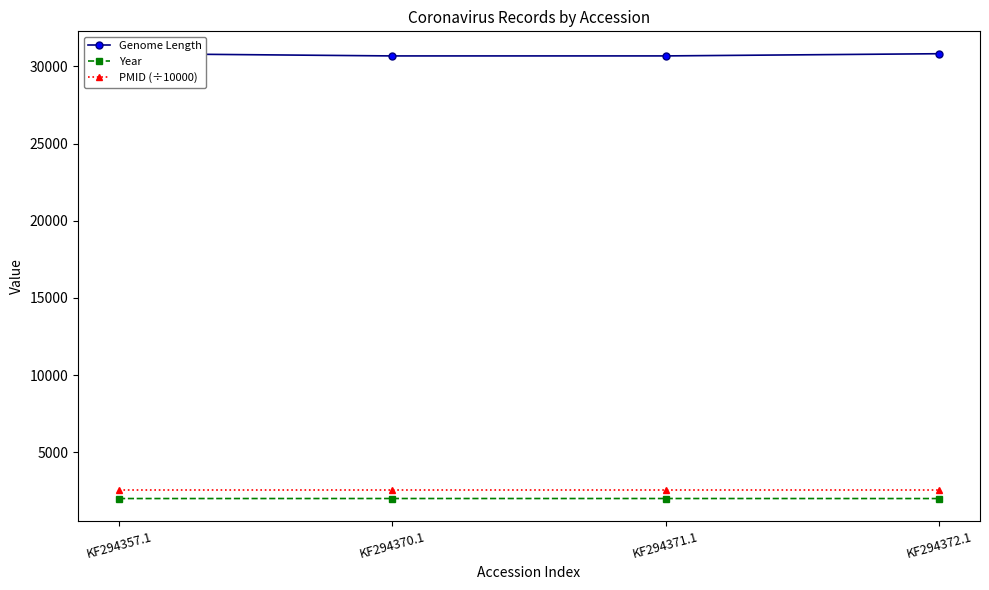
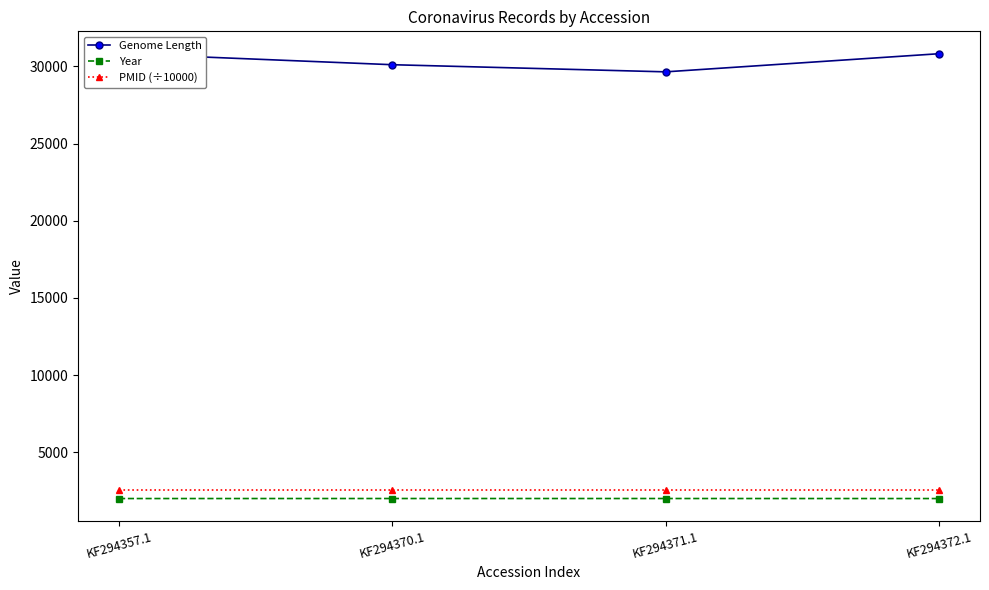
Genome Length, KF294370.1: 30700 -> 30100
Genome Length, KF294371.1: 30700 -> 29600
